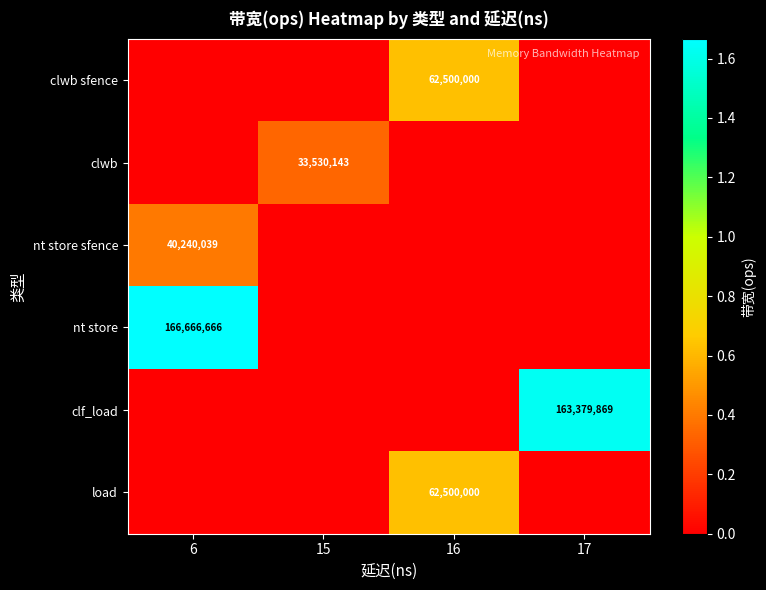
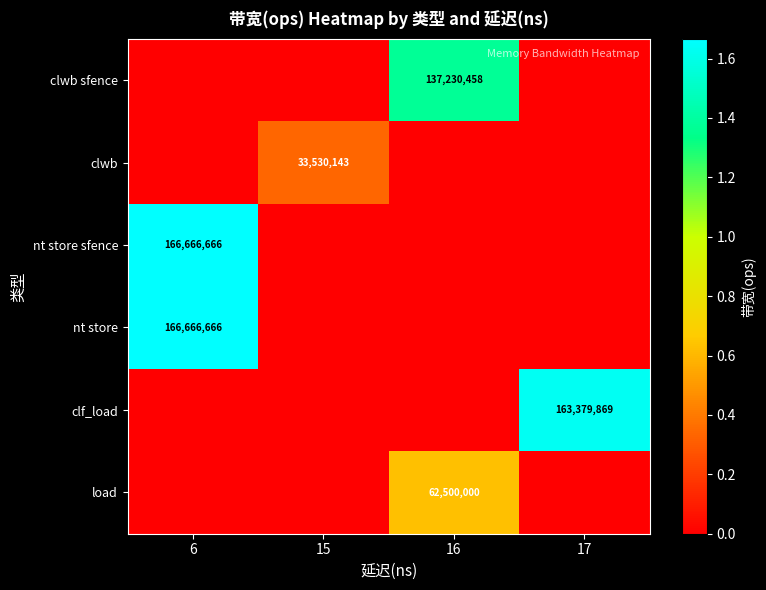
clwb sfence, 16: 62,500,000 -> 137,230,458
nt store sfence, 6: 40,240,039 -> 166,666,666
